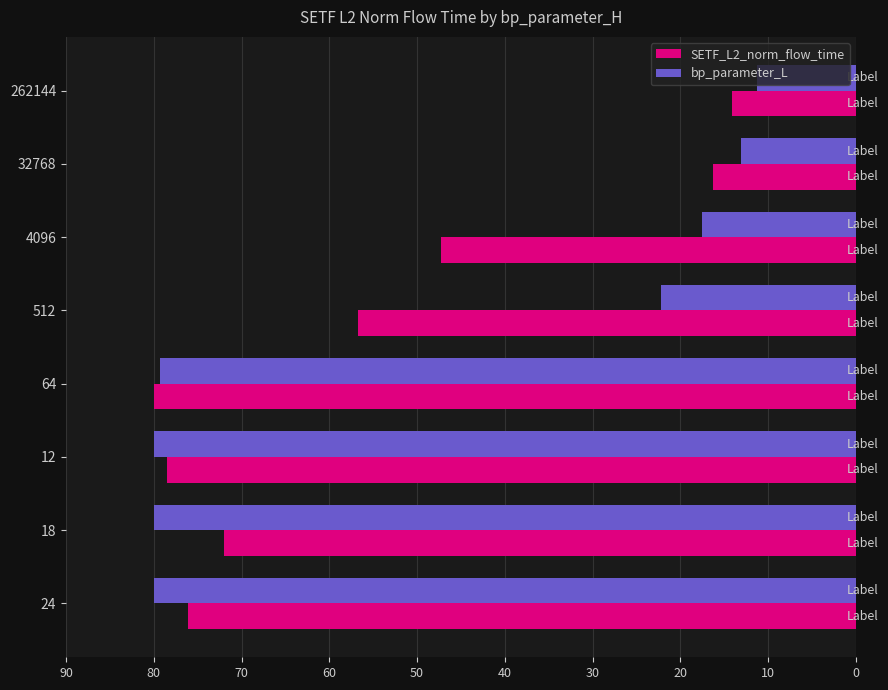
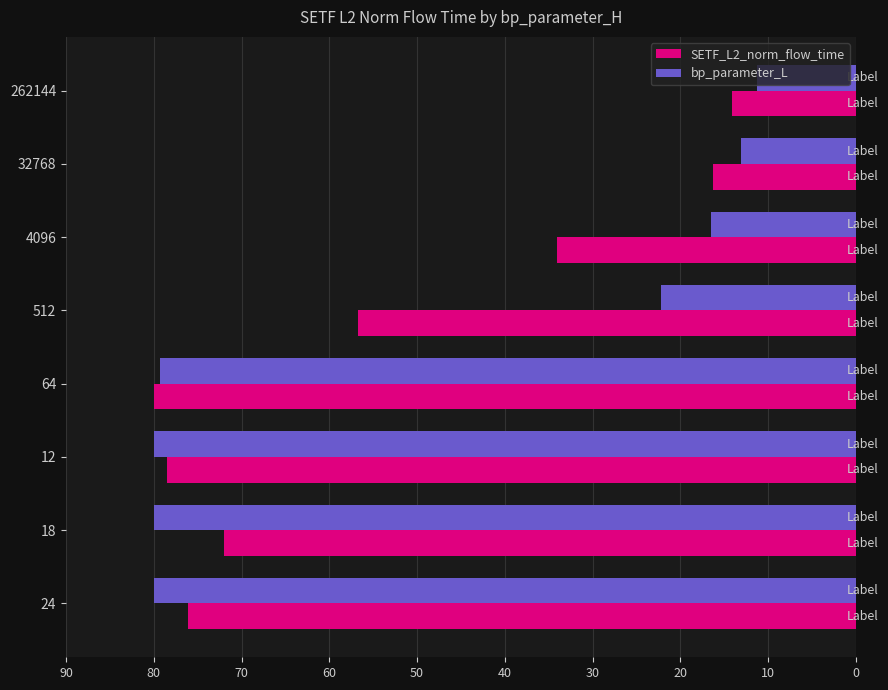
bp_parameter_L, 4096: 18 -> 17
SETF_L2_norm_flow_time, 4096: 47 -> 34
